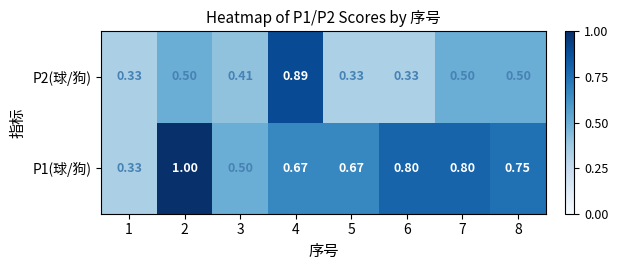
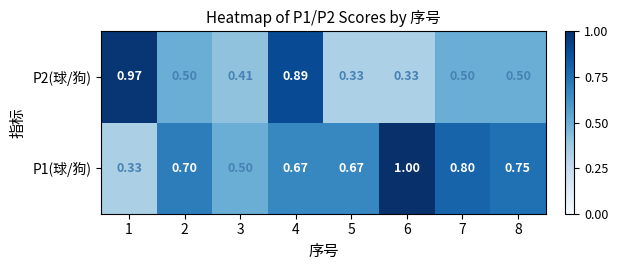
P2(球/狗), 1: 0.33 -> 0.97
P1(球/狗), 2: 1.00 -> 0.70
P1(球/狗), 6: 0.80 -> 1.00
